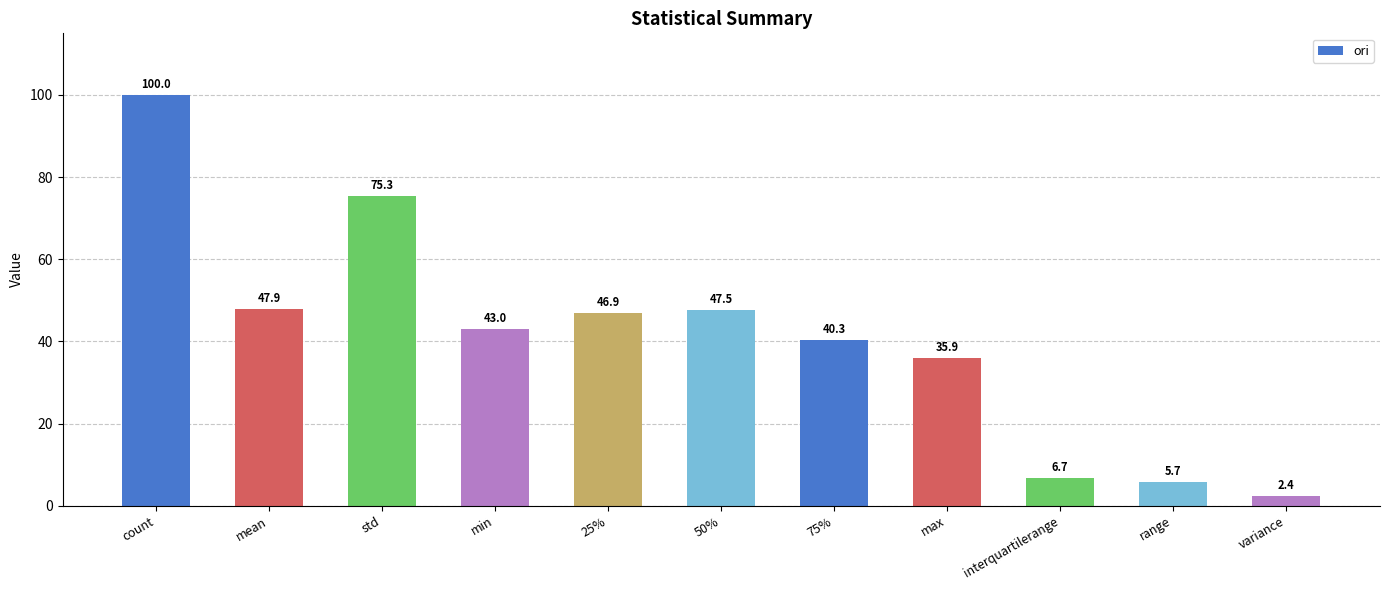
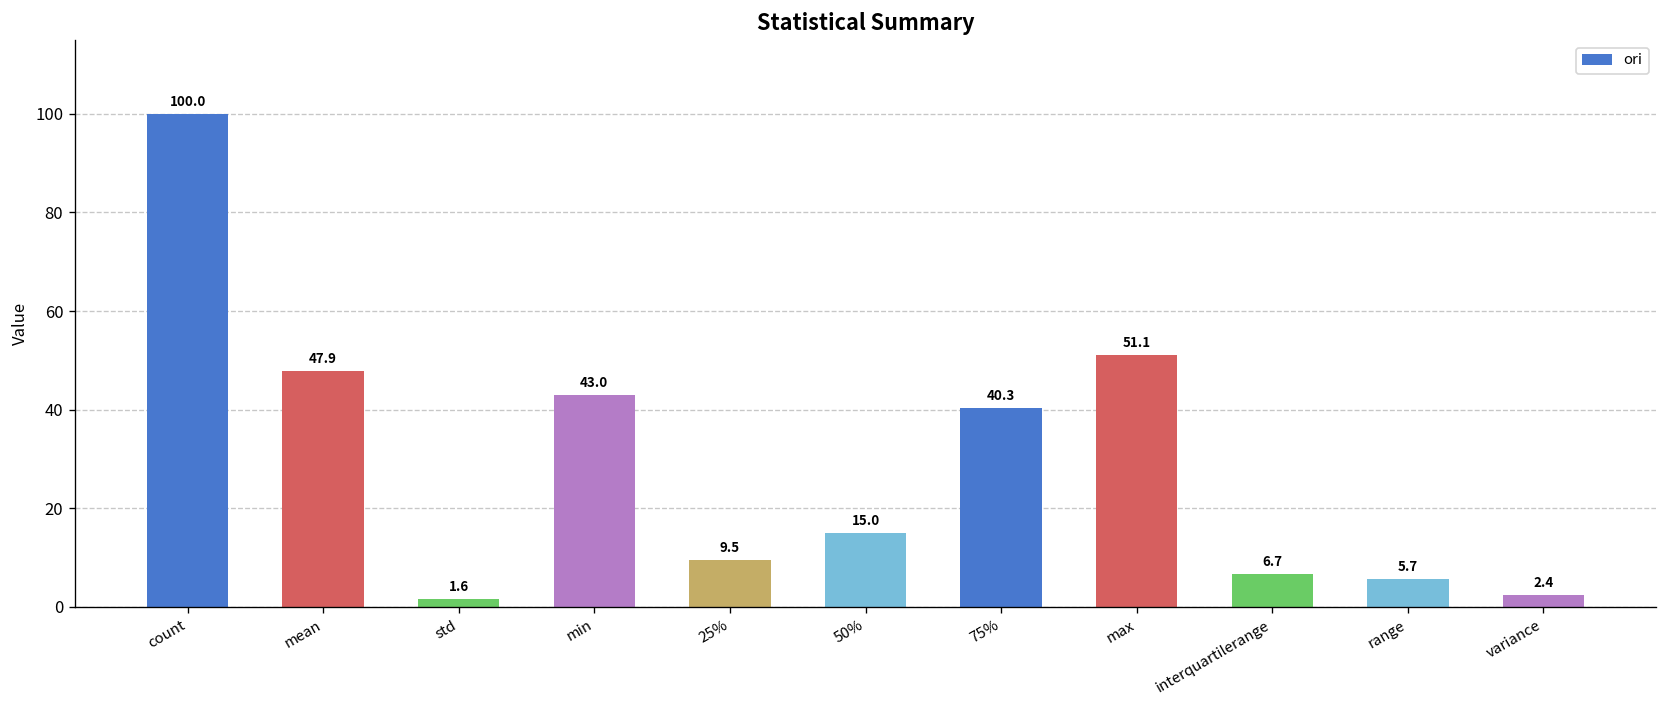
std: 75.3 -> 1.6
25%: 46.9 -> 9.5
50%: 47.5 -> 15.0
max: 35.9 -> 51.1
